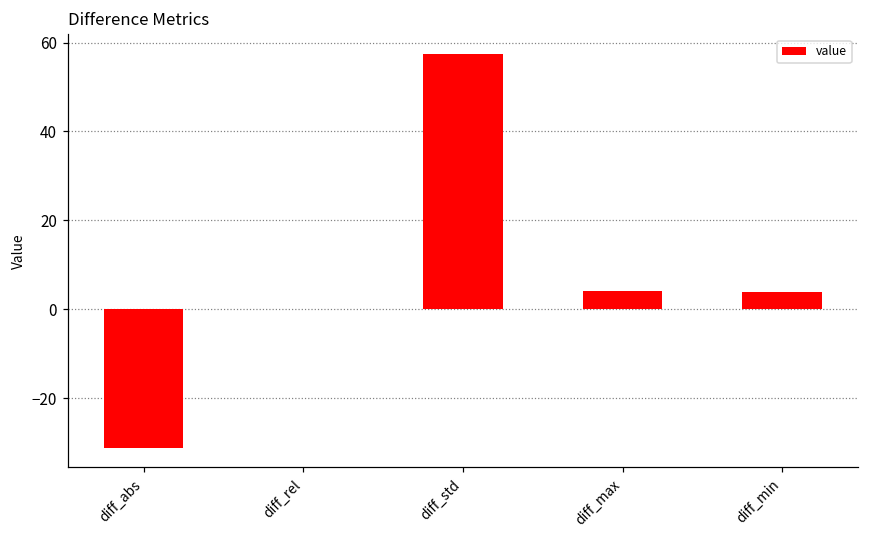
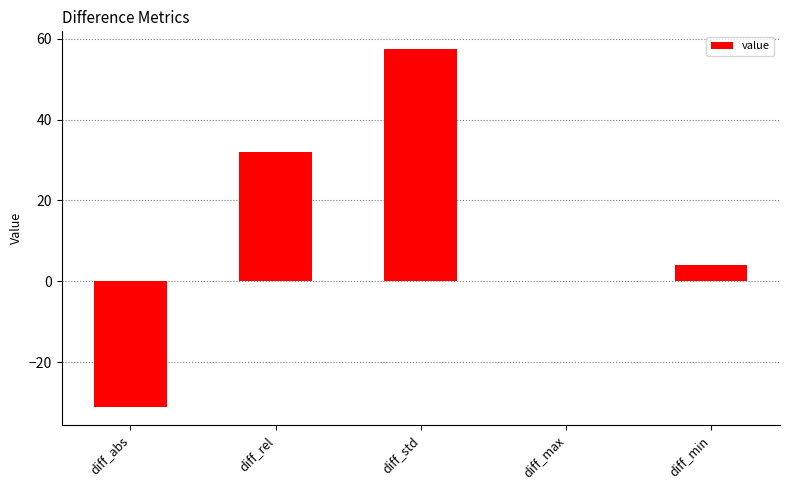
diff_rel: 0 -> 32
diff_max: 4 -> 0
